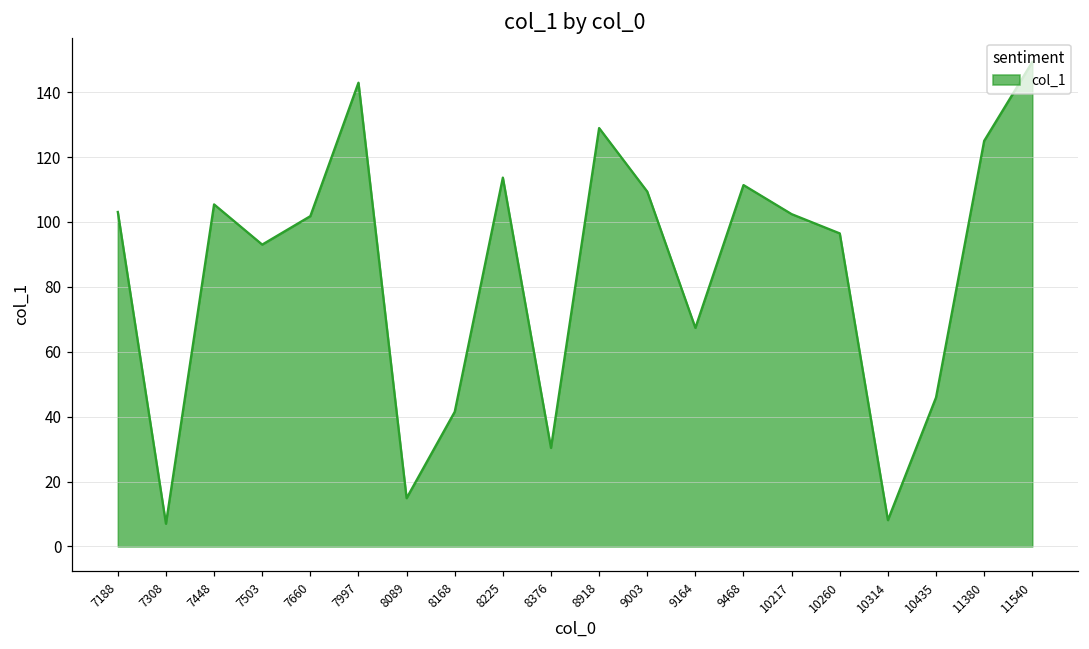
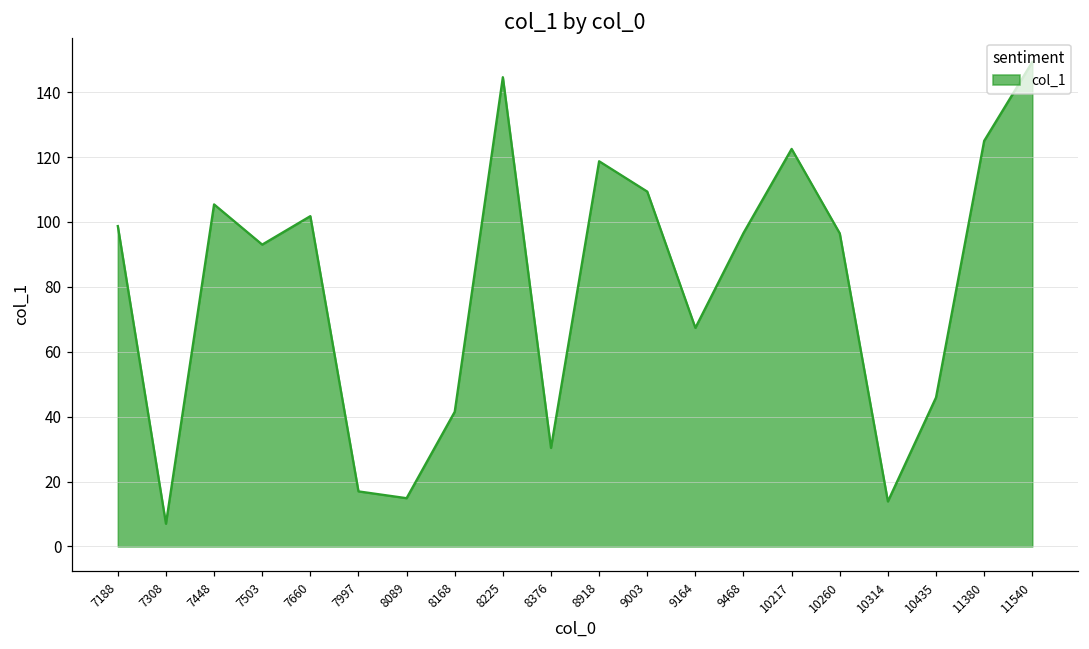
7188: 103 -> 99
7997: 143 -> 17
8225: 114 -> 145
8918: 129 -> 119
9468: 111 -> 97
10217: 102 -> 123
10314: 8 -> 14
